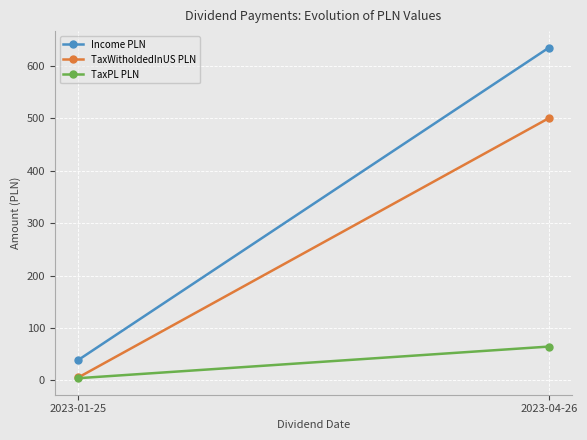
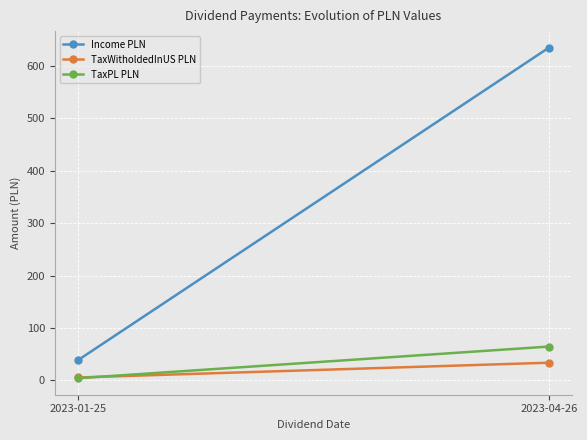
TaxWitholdedInUS PLN, 2023-04-26: 500 -> 30
